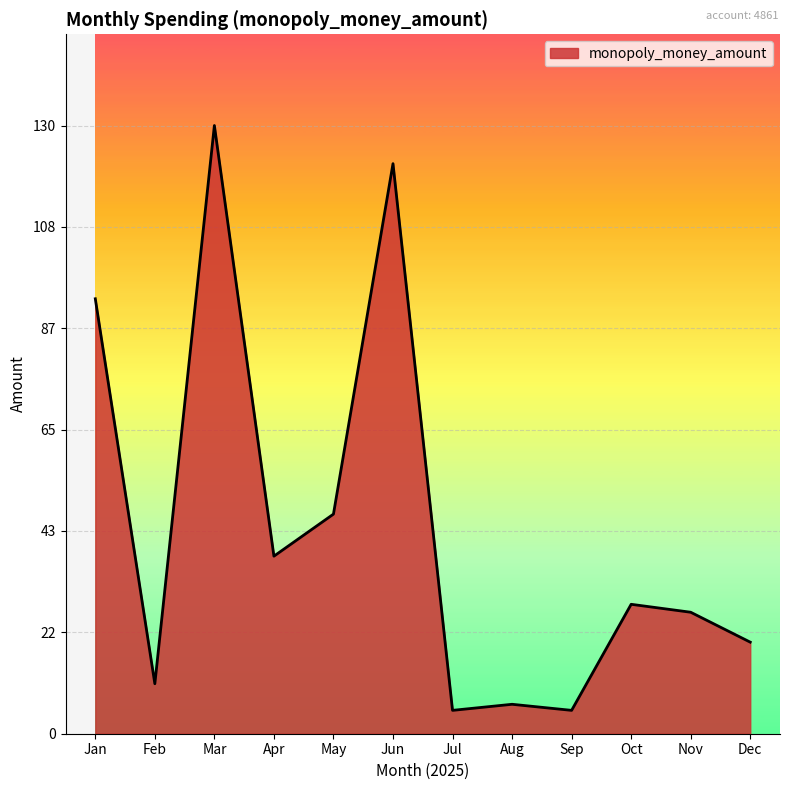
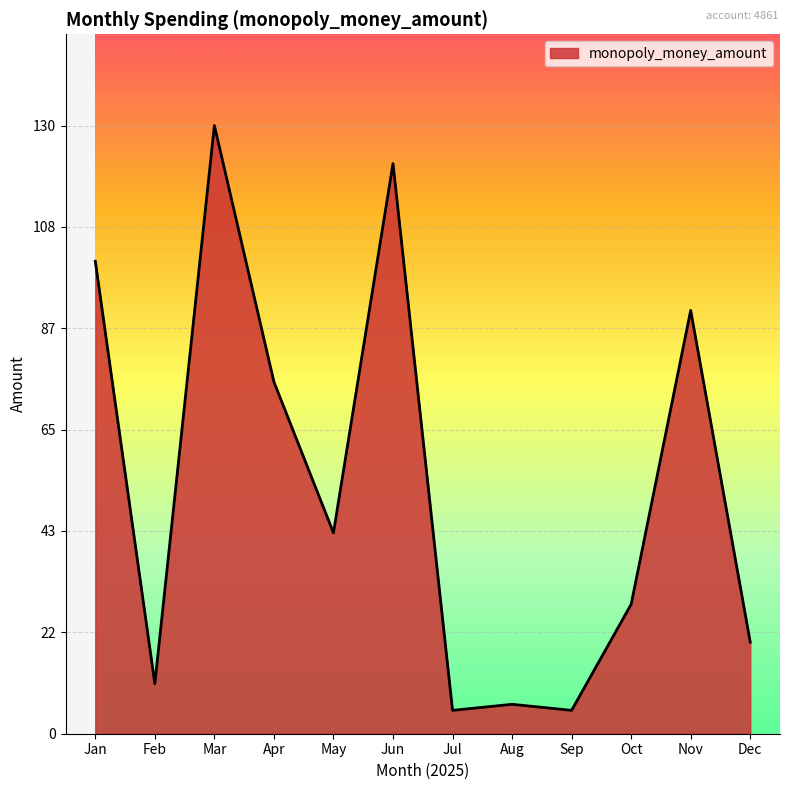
Jan: 93 -> 101
Apr: 38 -> 75
May: 47 -> 43
Nov: 26 -> 91
